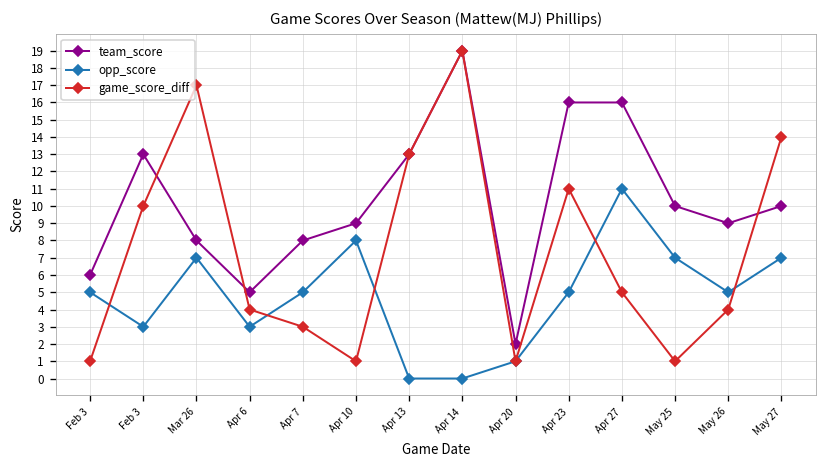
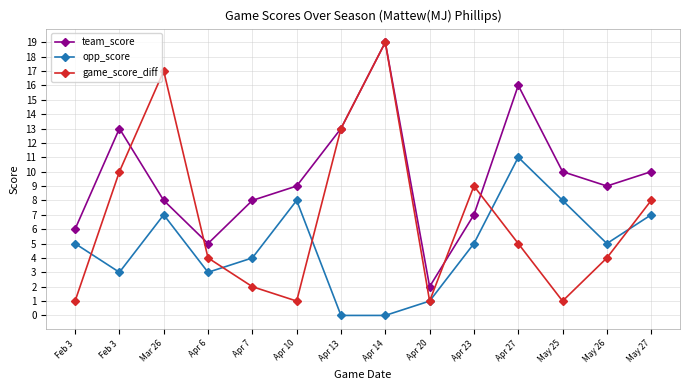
opp_score, Apr 7: 5 -> 4
game_score_diff, Apr 7: 3 -> 2
team_score, Apr 23: 16 -> 7
game_score_diff, Apr 23: 11 -> 9
opp_score, May 25: 7 -> 8
game_score_diff, May 27: 14 -> 8
